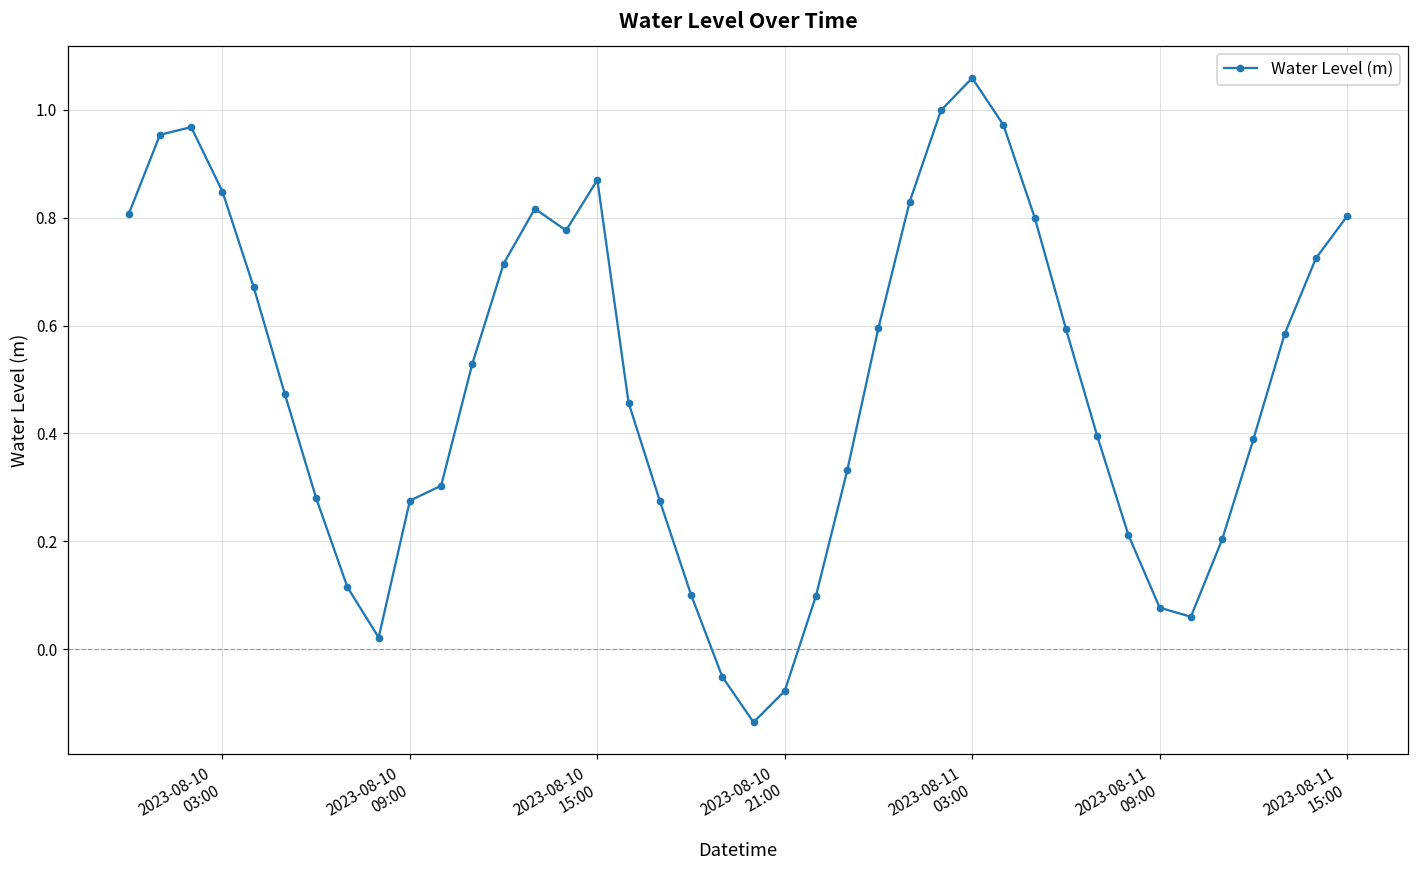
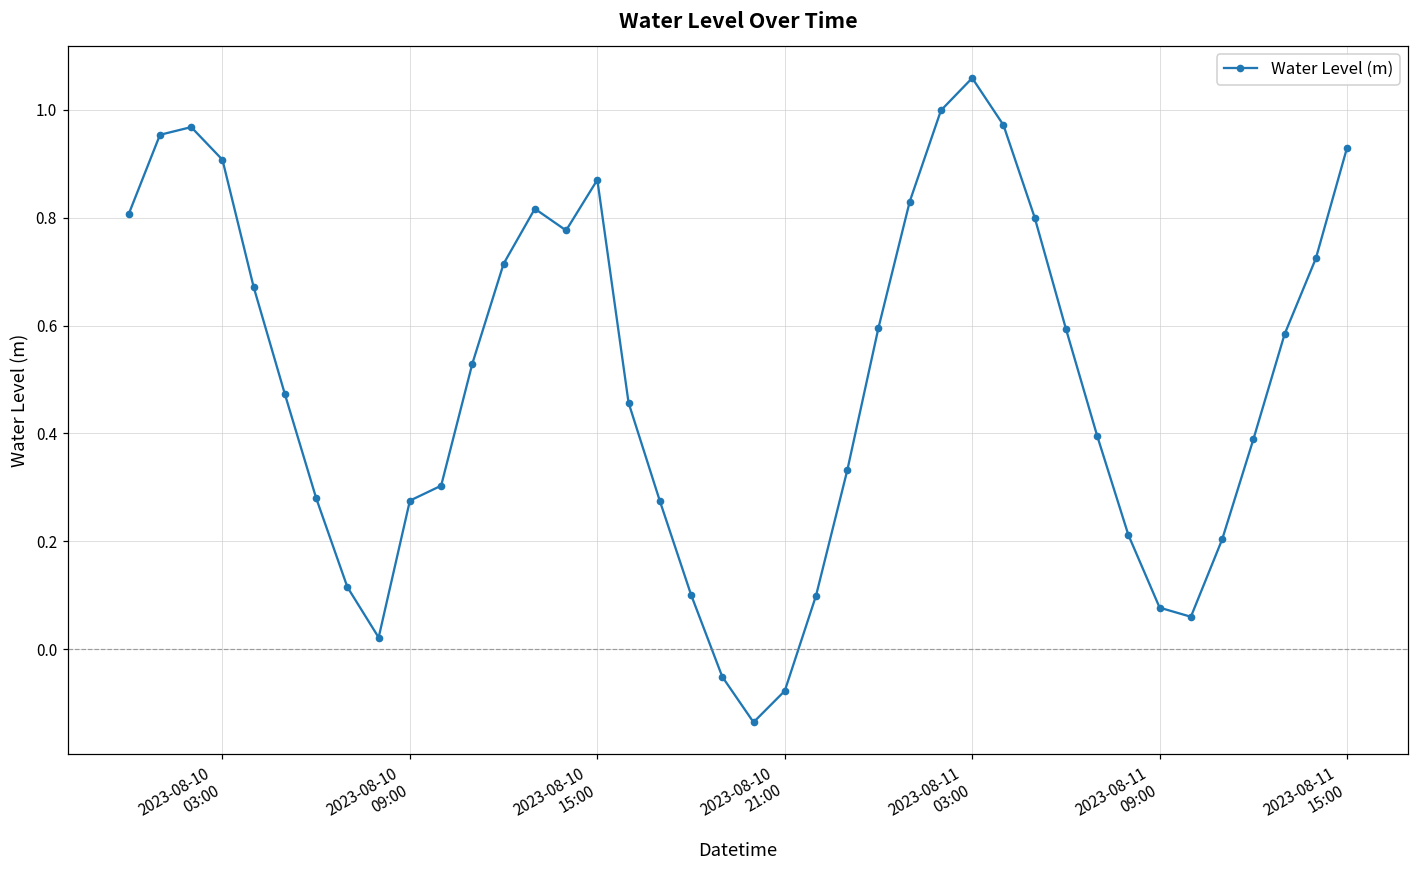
2023-08-10 03:00: 0.85 -> 0.91
2023-08-11 15:00: 0.80 -> 0.93
